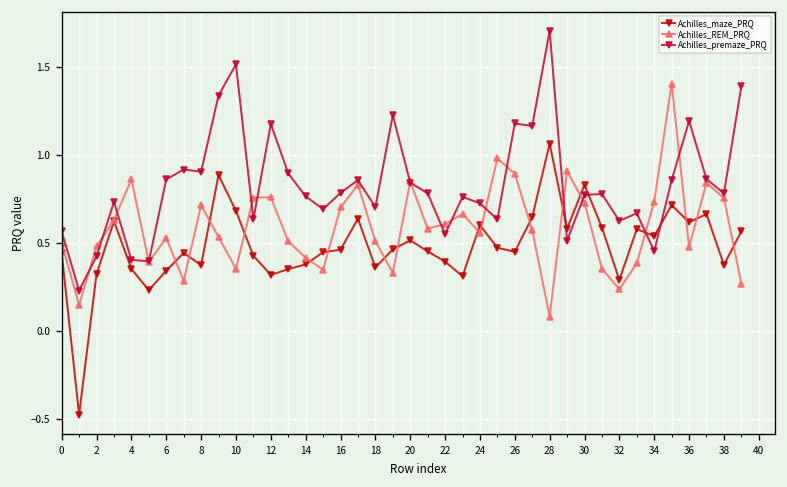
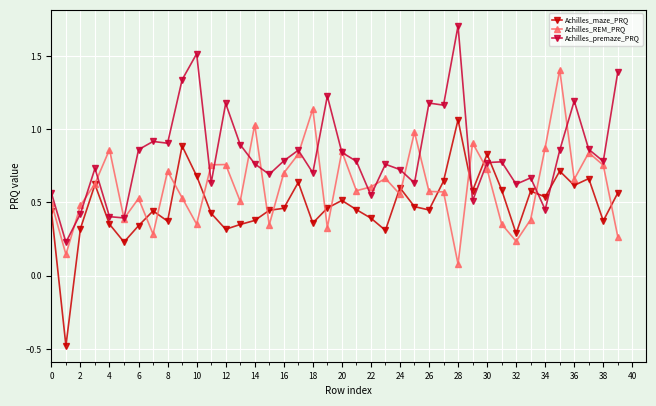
Achilles_REM_PRQ, 14: 0.41 -> 1.03
Achilles_REM_PRQ, 18: 0.51 -> 1.14
Achilles_REM_PRQ, 26: 0.89 -> 0.58
Achilles_REM_PRQ, 34: 0.73 -> 0.87
Achilles_REM_PRQ, 36: 0.48 -> 0.66
